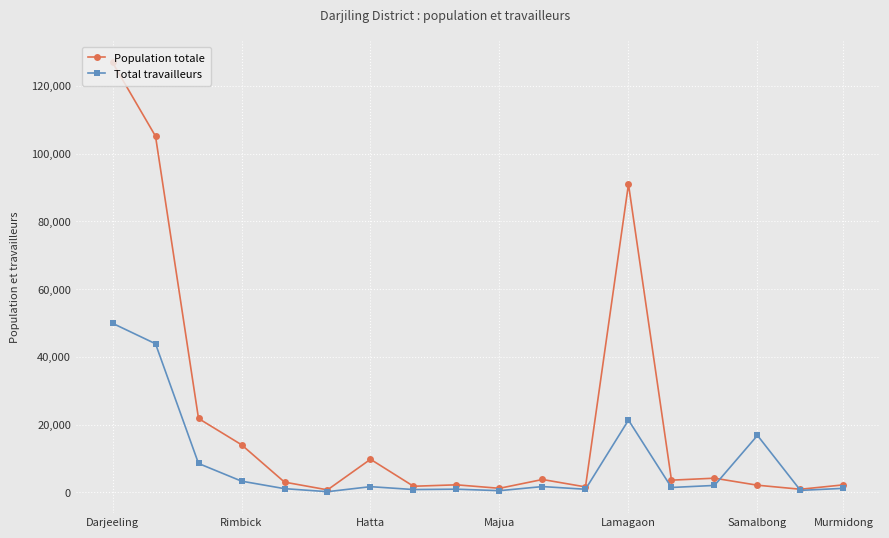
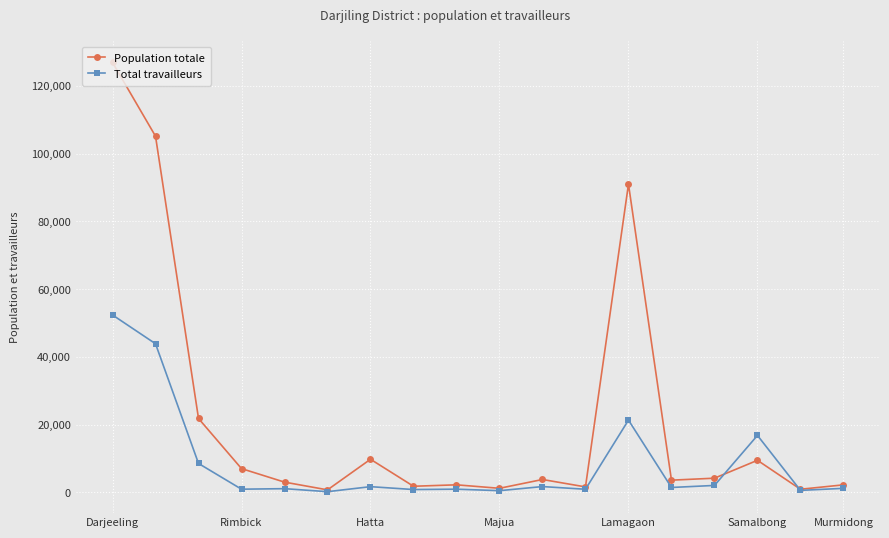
Total travailleurs, Darjeeling: 50,000 -> 52,000
Population totale, Rimbick: 14,000 -> 7,000
Total travailleurs, Rimbick: 3,000 -> 1,000
Population totale, Samalbong: 2,000 -> 9,000
